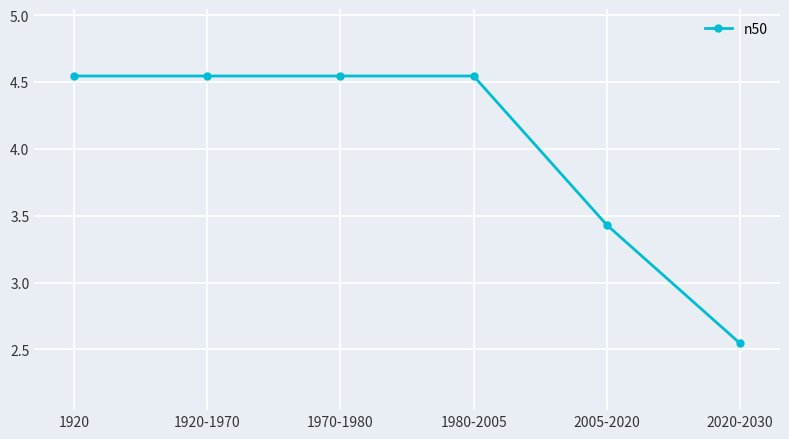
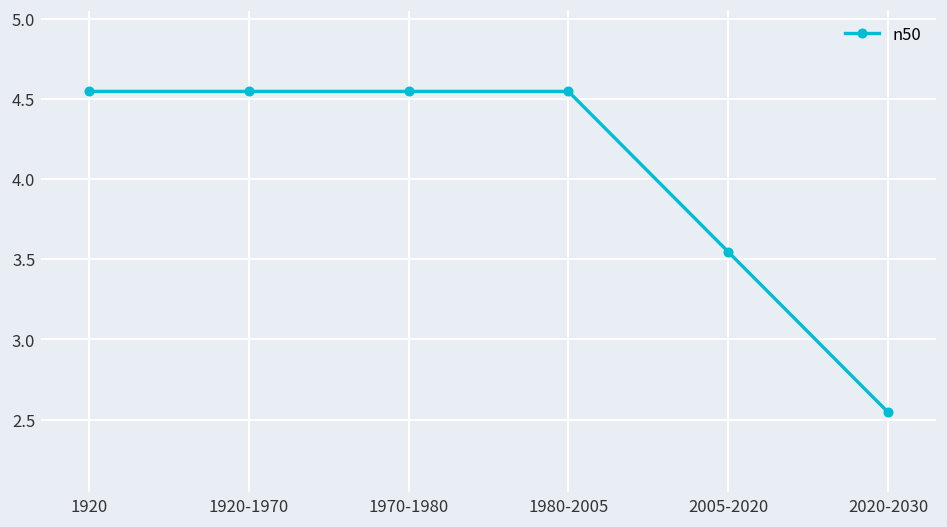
2005-2020: 3.43 -> 3.55
